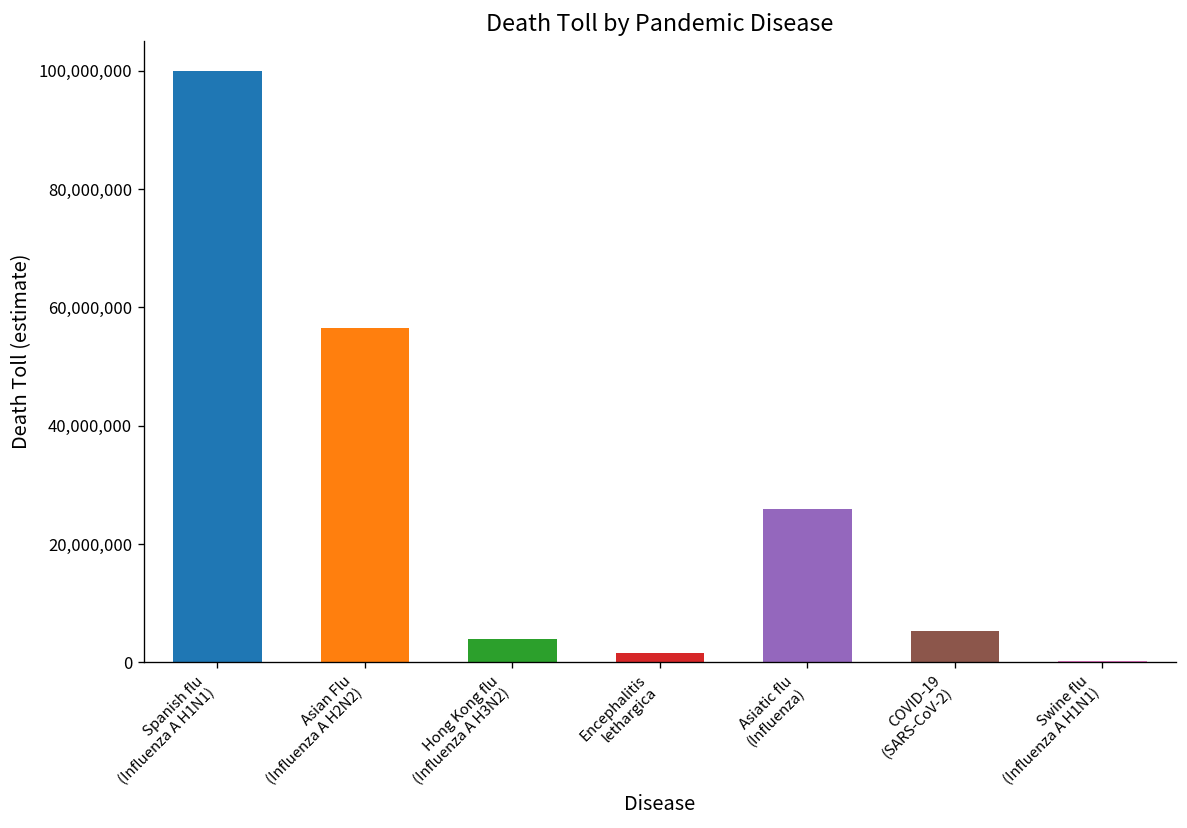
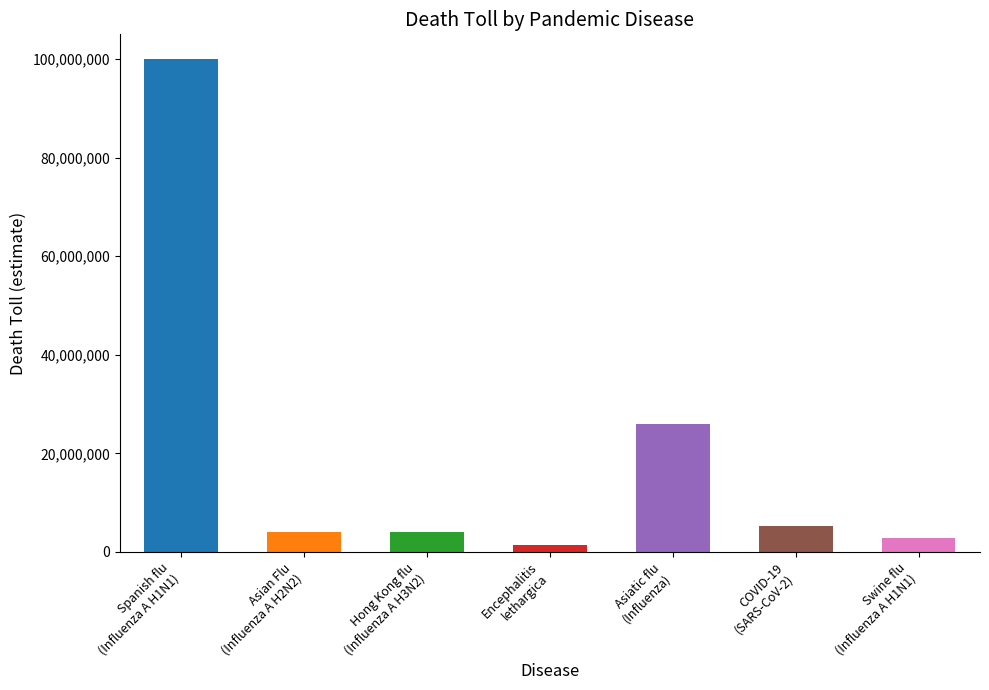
Asian Flu (Influenza A H2N2): 57,000,000 -> 4,000,000
Swine flu (Influenza A H1N1): 0 -> 3,000,000
